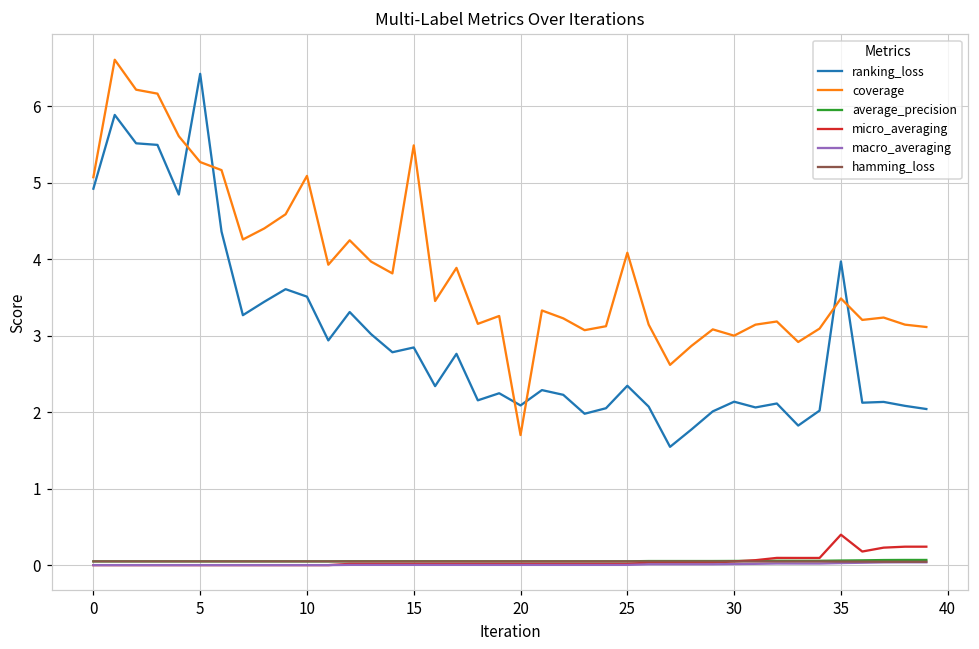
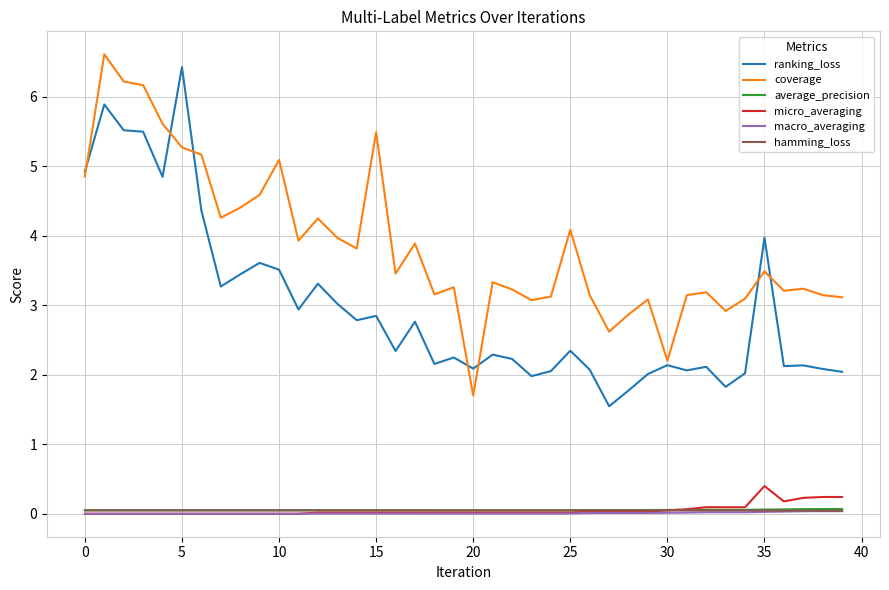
coverage, 0: 5.1 -> 4.9
coverage, 30: 3.0 -> 2.2
